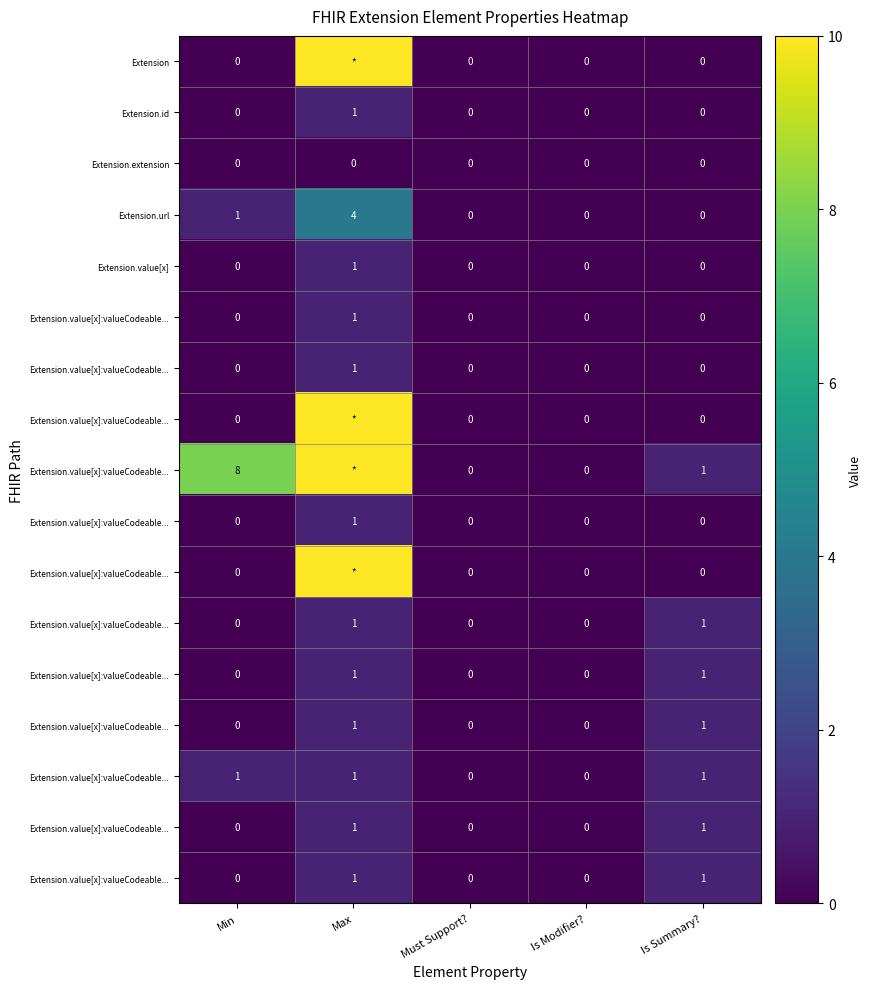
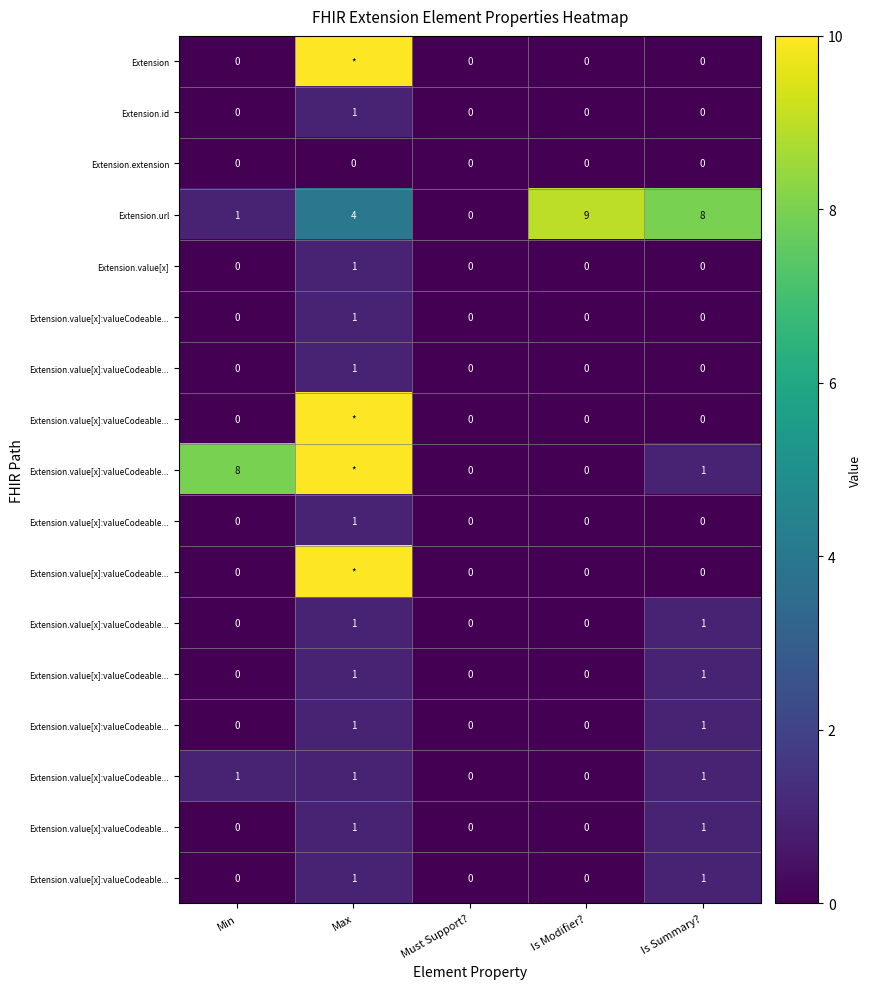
Extension.url, Is Modifier?: 0 -> 9
Extension.url, Is Summary?: 0 -> 8
